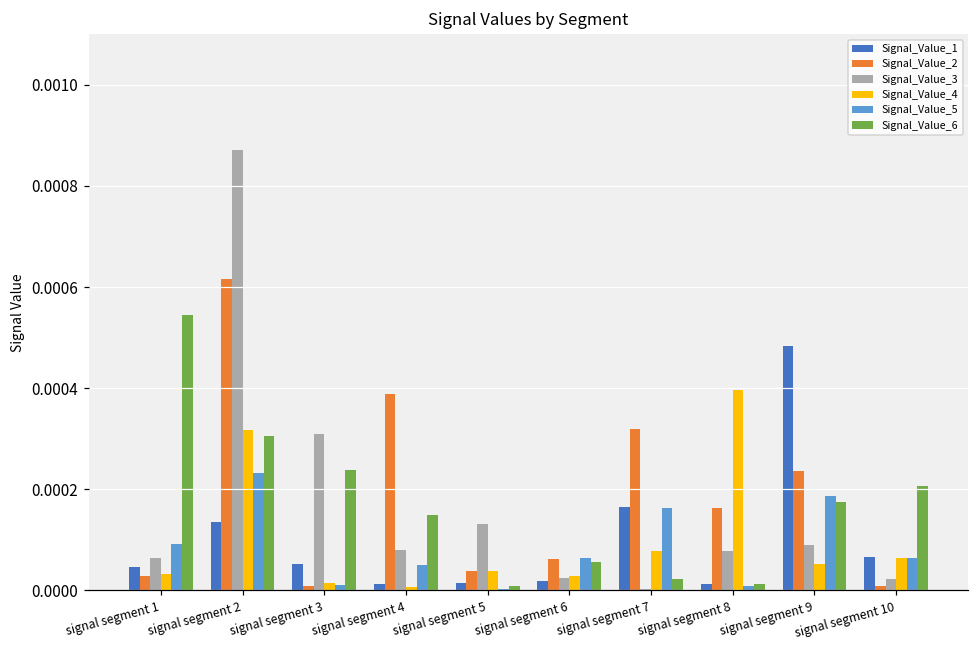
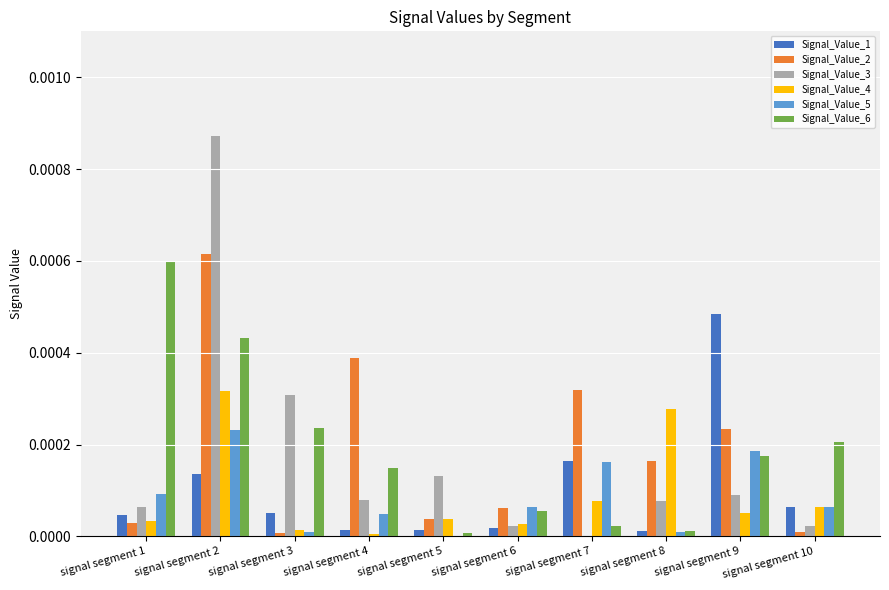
Signal_Value_6, signal segment 1: 0.00054 -> 0.00060
Signal_Value_6, signal segment 2: 0.00031 -> 0.00043
Signal_Value_4, signal segment 8: 0.00040 -> 0.00028
